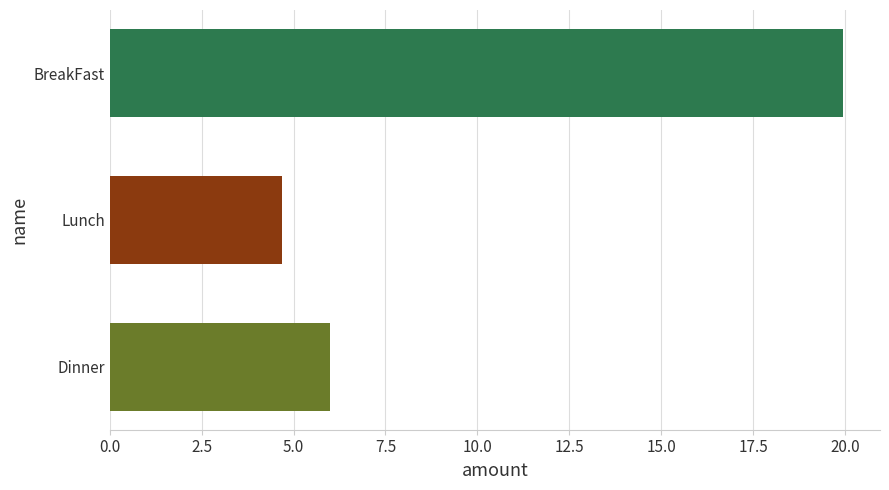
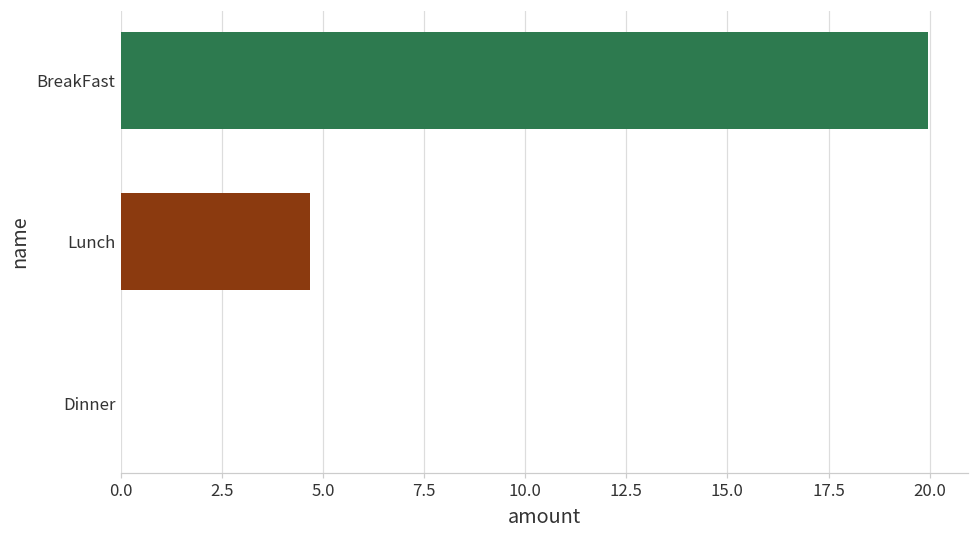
Dinner: 6 -> 0
